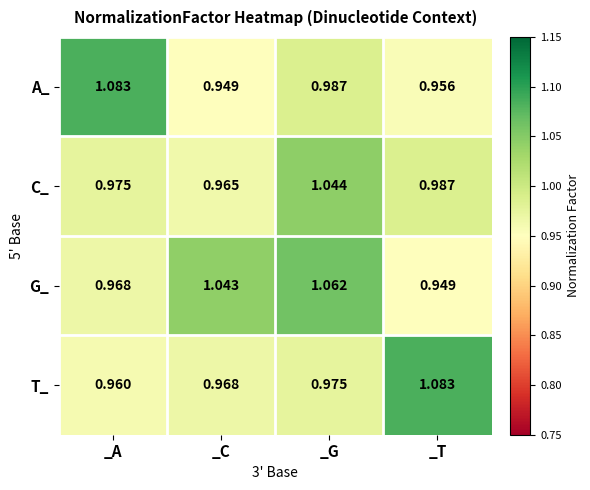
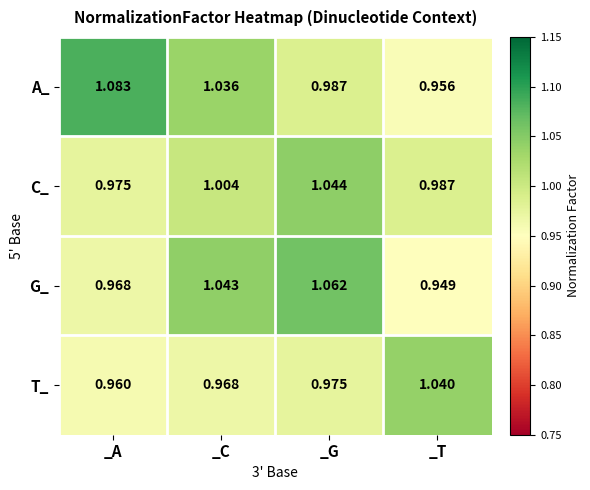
A_, _C: 0.949 -> 1.036
C_, _C: 0.965 -> 1.004
T_, _T: 1.083 -> 1.040
